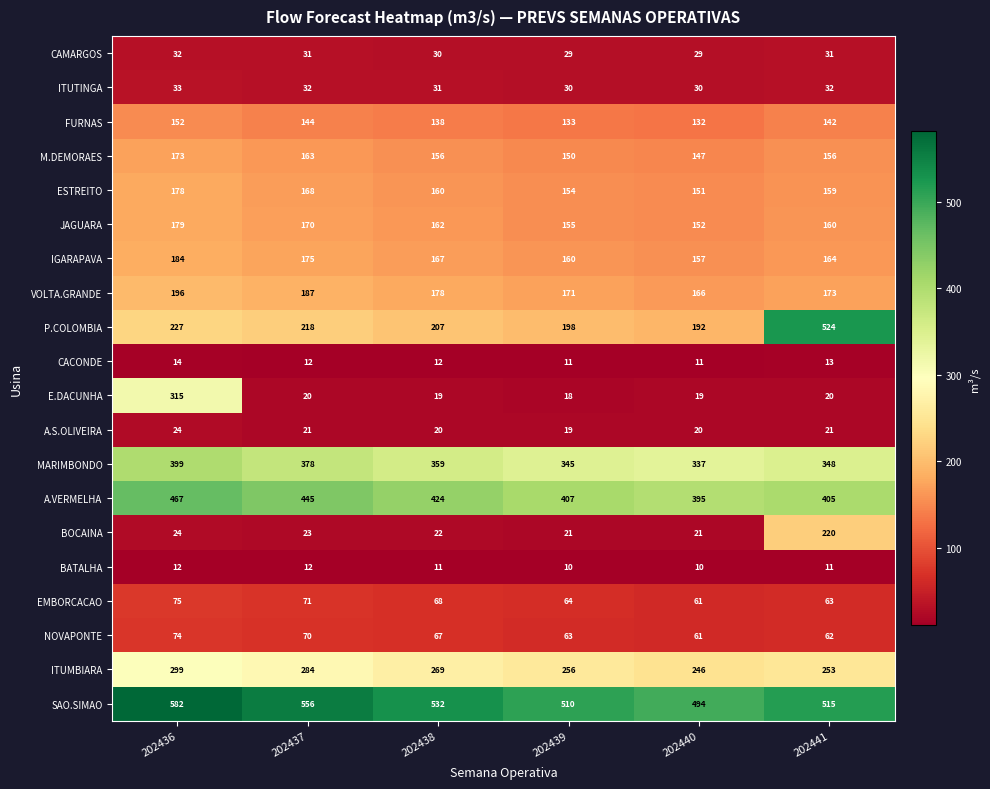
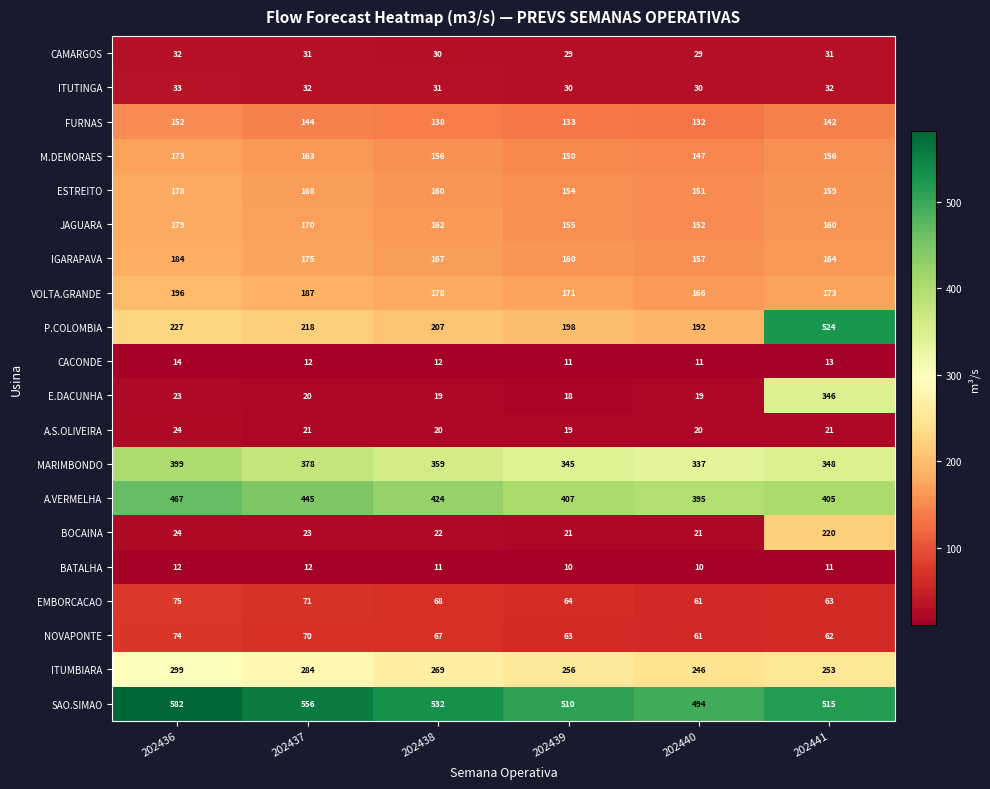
E.DACUNHA, 202436: 315 -> 23
E.DACUNHA, 202441: 20 -> 346
